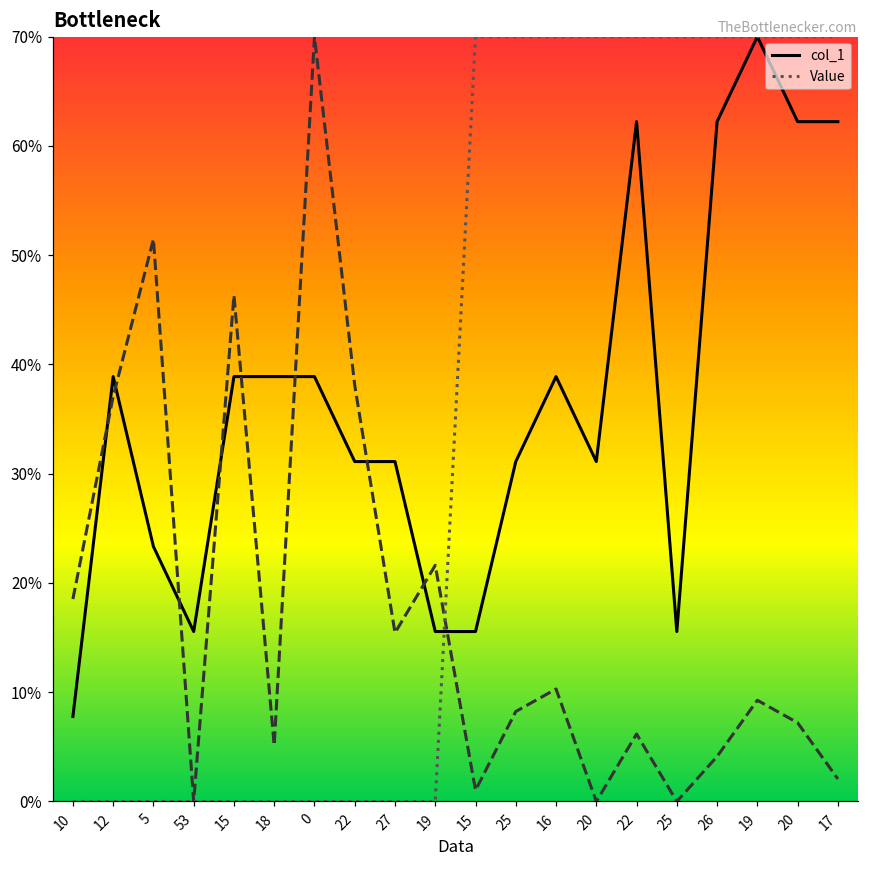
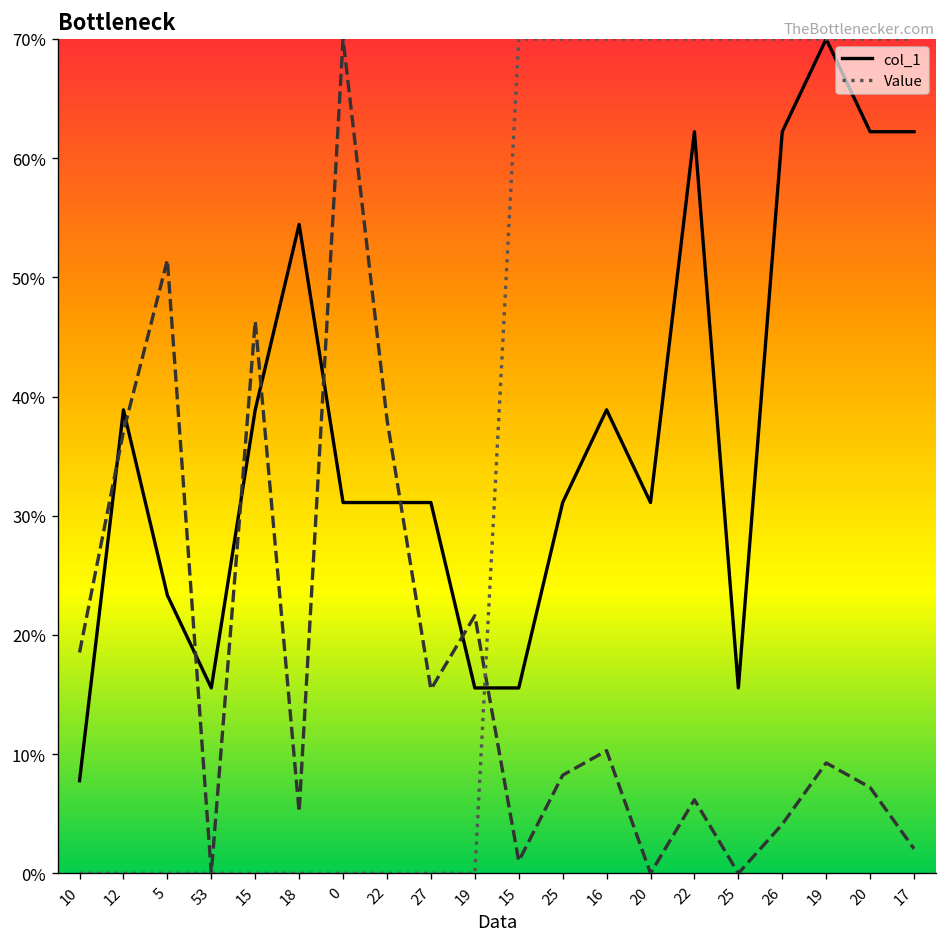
col_1, 18: 39% -> 54%
col_1, 0: 39% -> 31%
